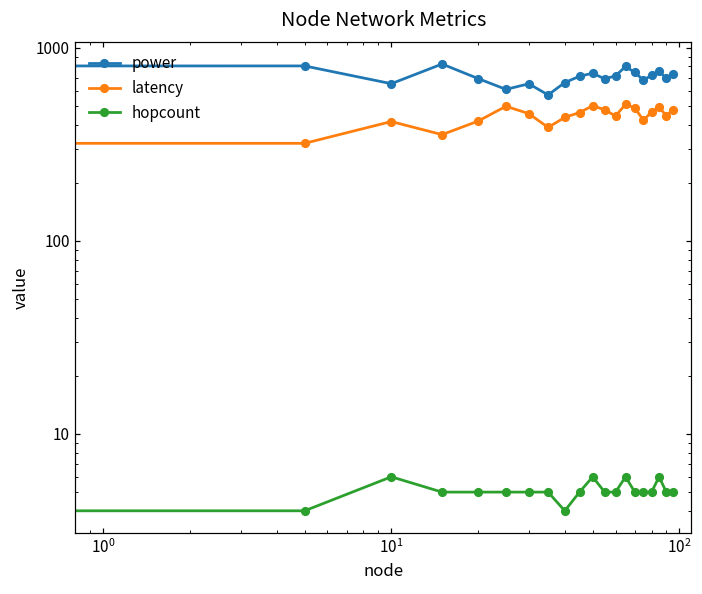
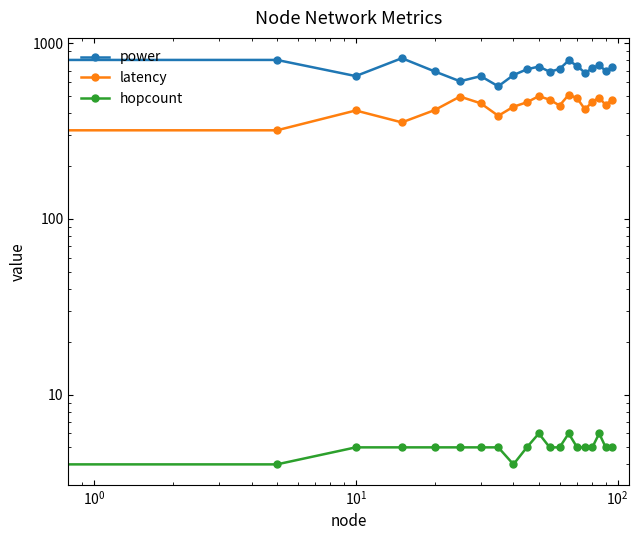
hopcount, 10^1: 6 -> 5
